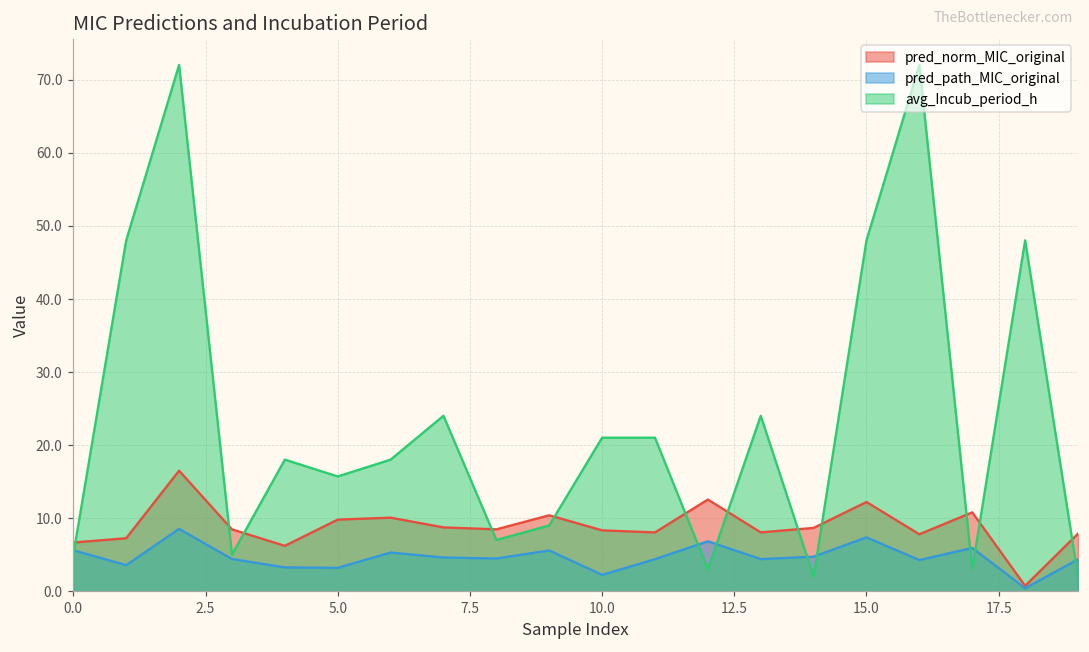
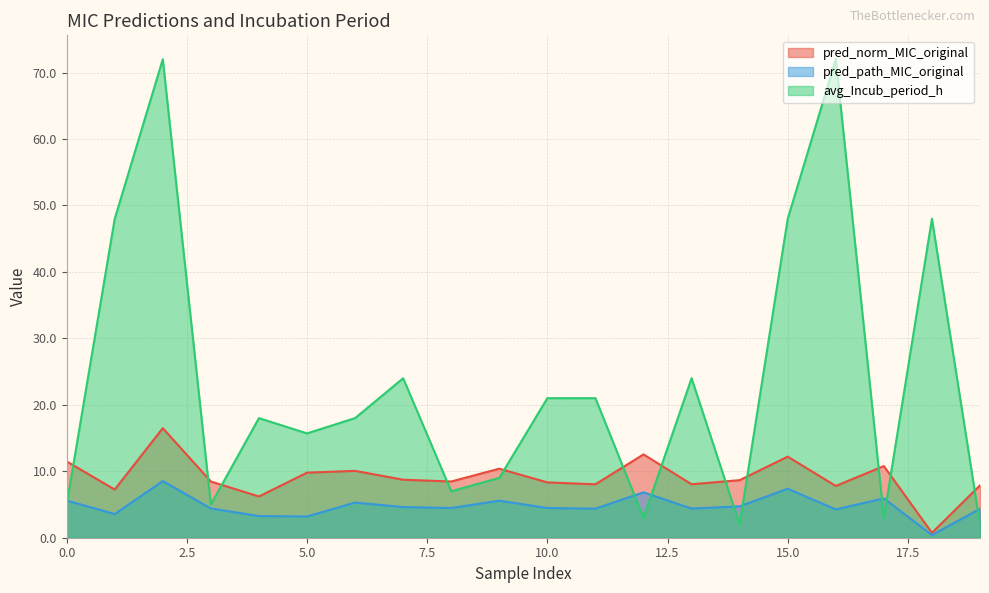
pred_norm_MIC_original, 0.0: 7 -> 11
pred_path_MIC_original, 10.0: 2 -> 4
